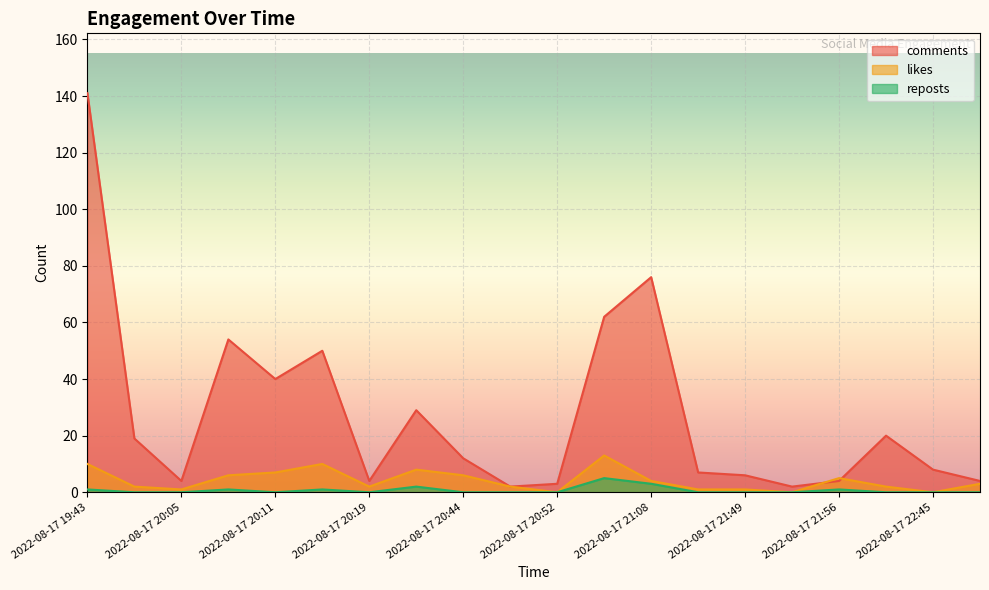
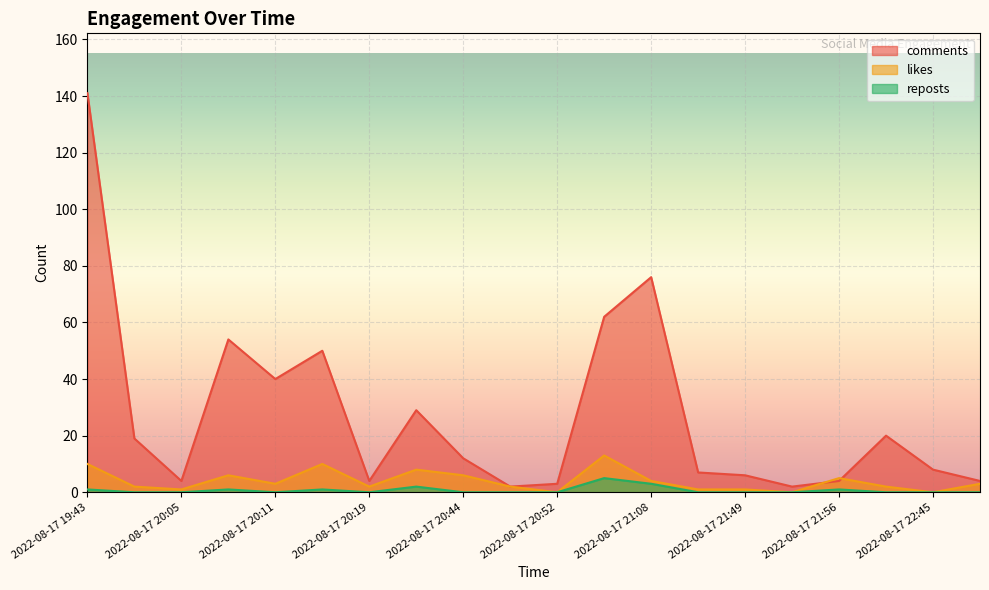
likes, 2022-08-17 20:11: 7 -> 3
